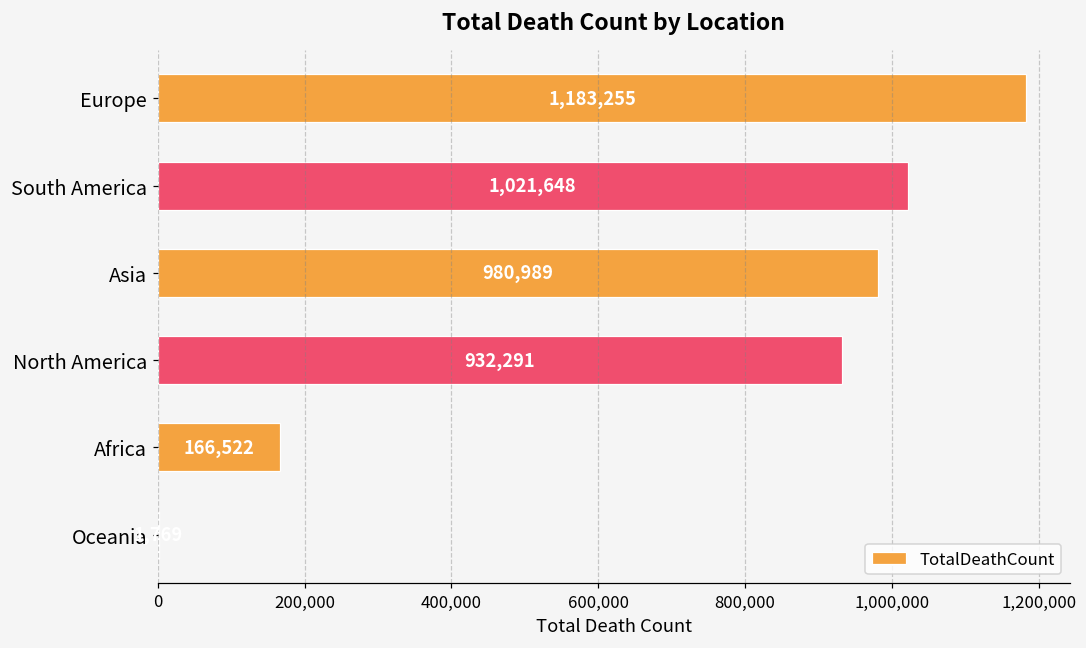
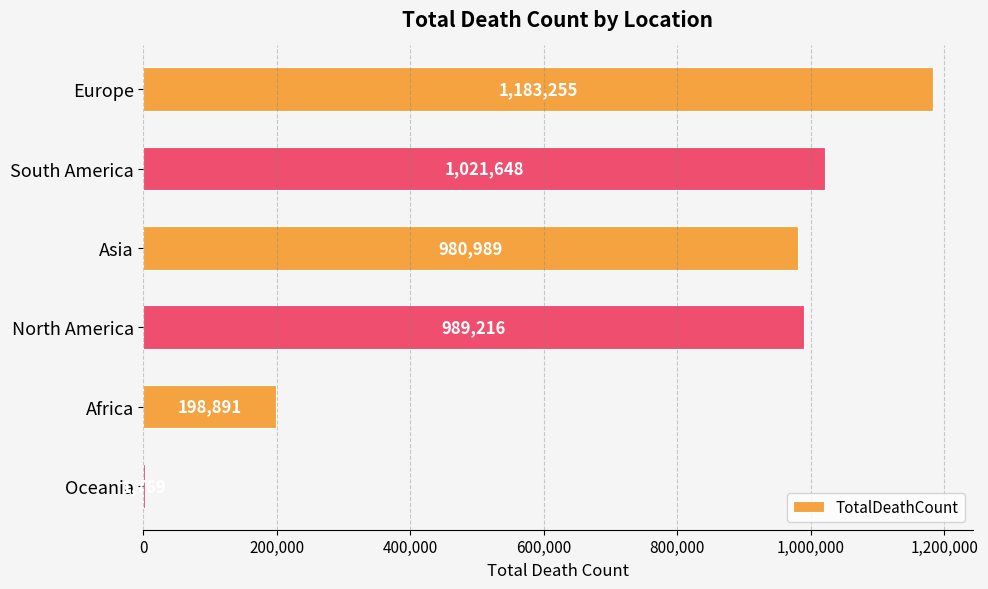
North America: 932,291 -> 989,216
Africa: 166,522 -> 198,891
